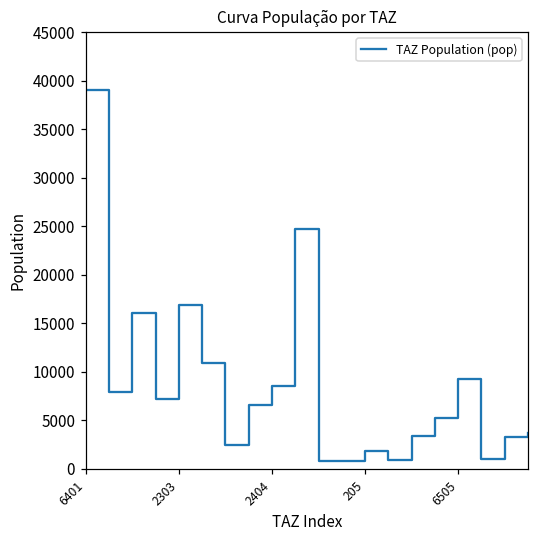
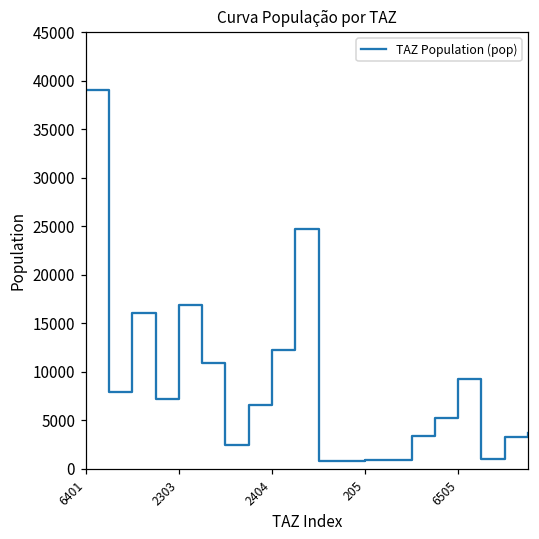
2404: 9000 -> 12000
205: 2000 -> 1000
